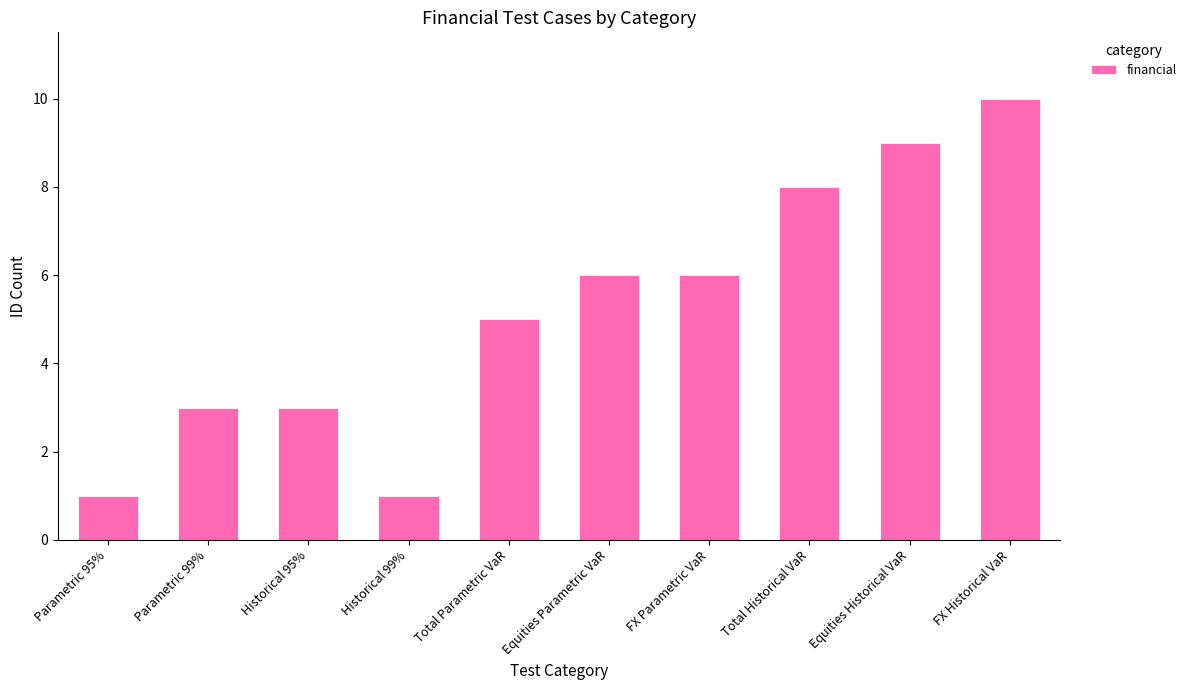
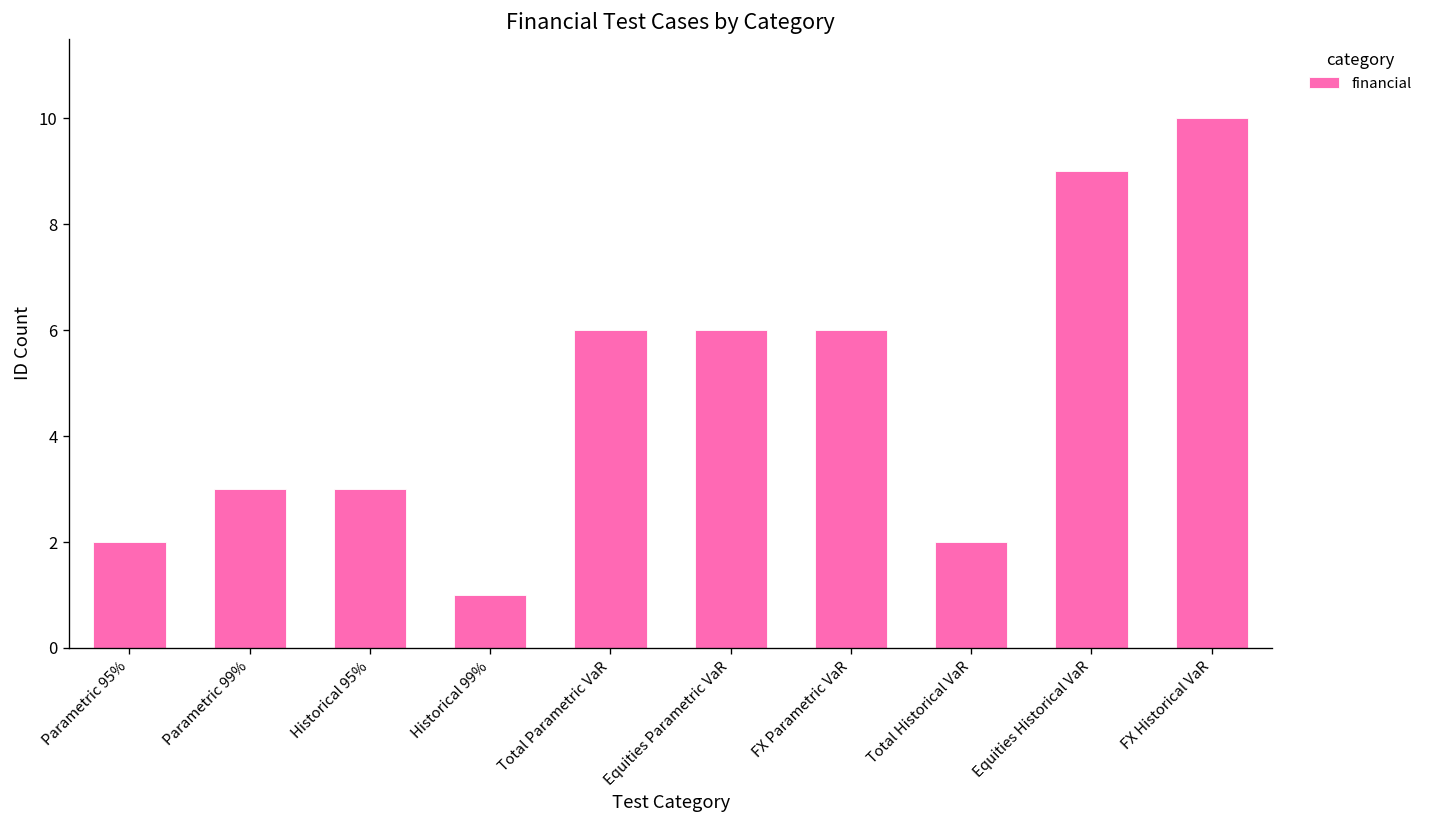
Parametric 95%: 1 -> 2
Total Parametric VaR: 5 -> 6
Total Historical VaR: 8 -> 2
